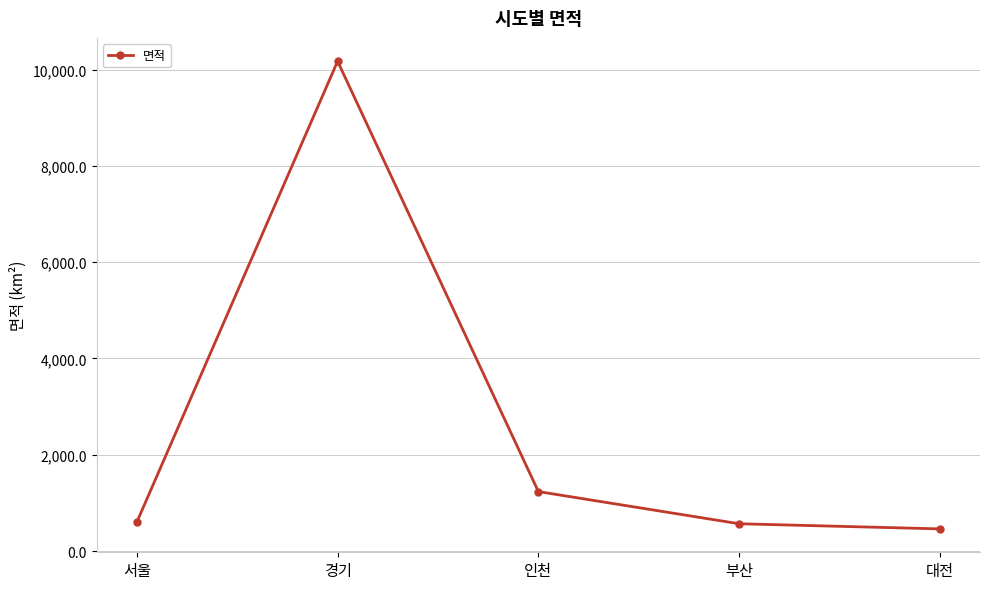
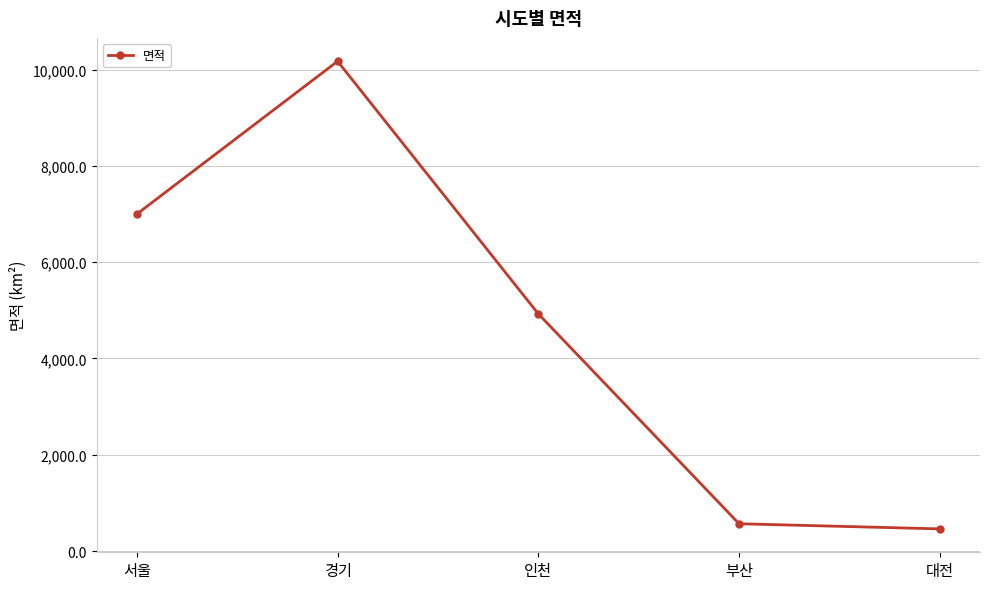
서울: 600 -> 7,000
인천: 1,200 -> 4,900
